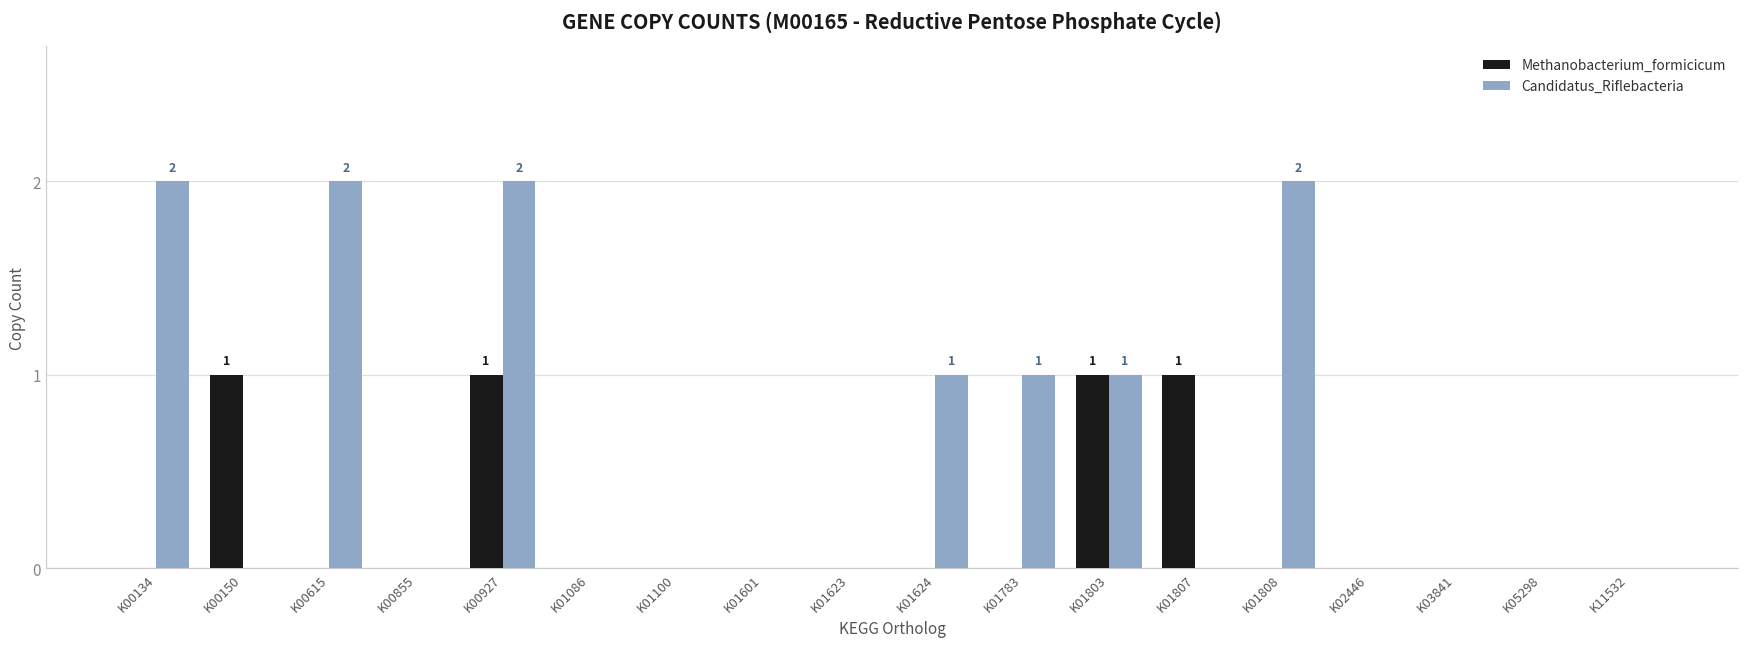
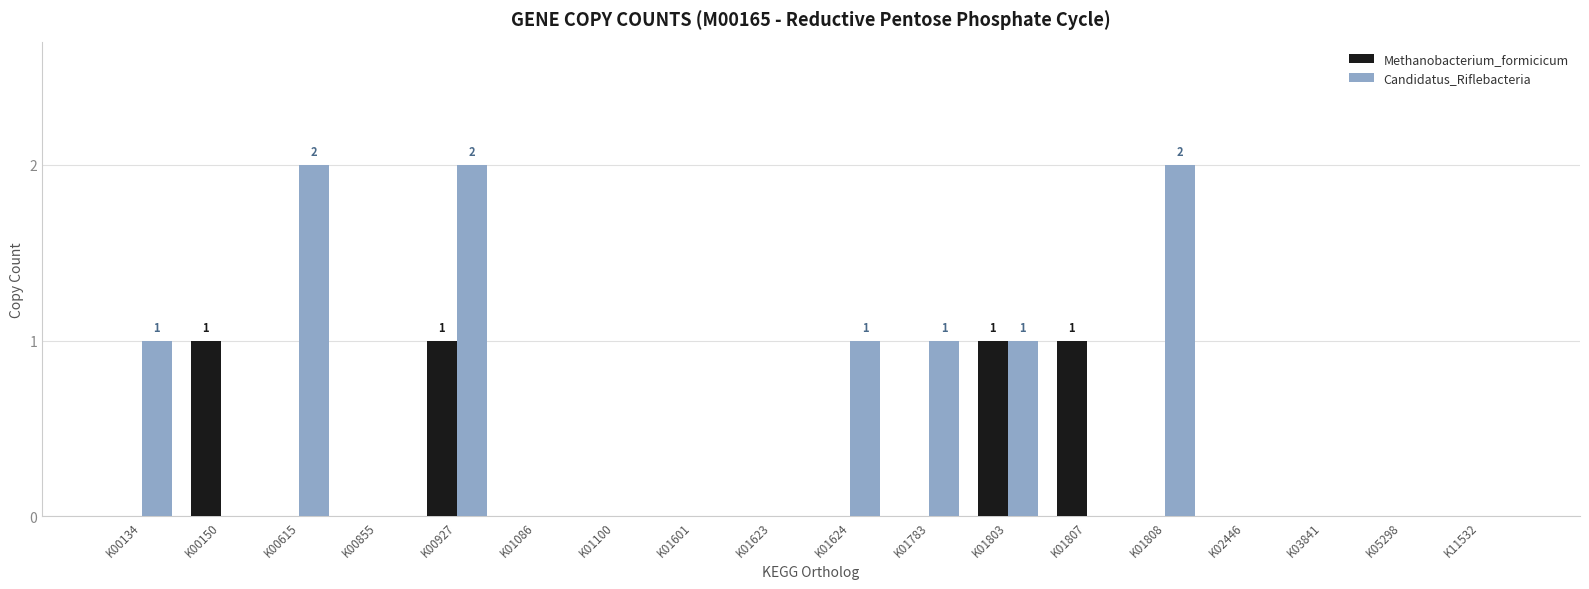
Candidatus_Riflebacteria, K00134: 2 -> 1
